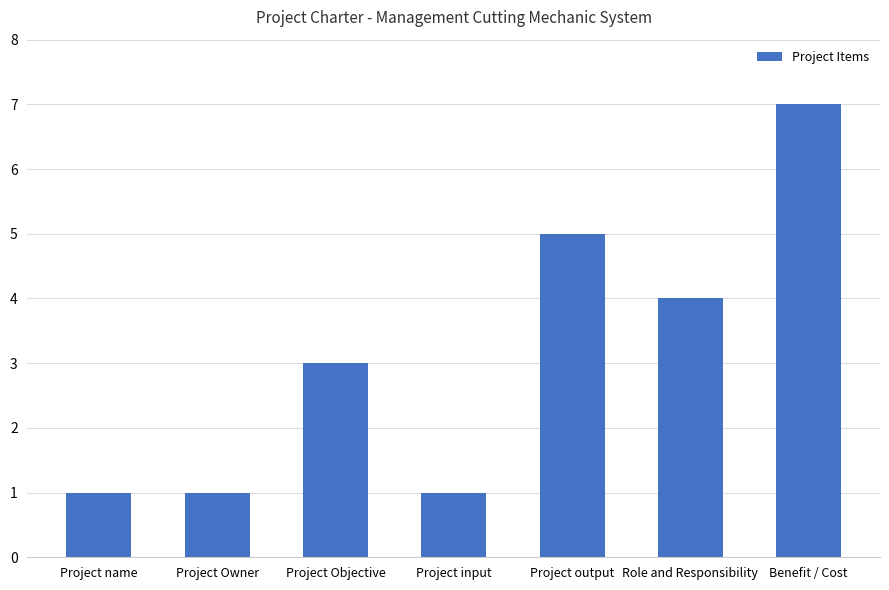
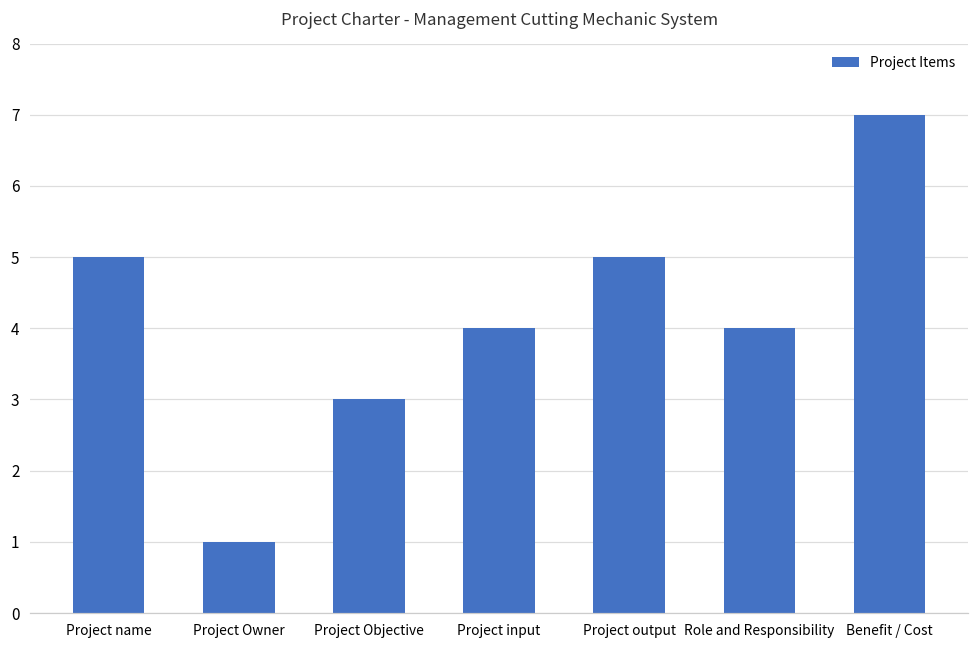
Project name: 1 -> 5
Project input: 1 -> 4
